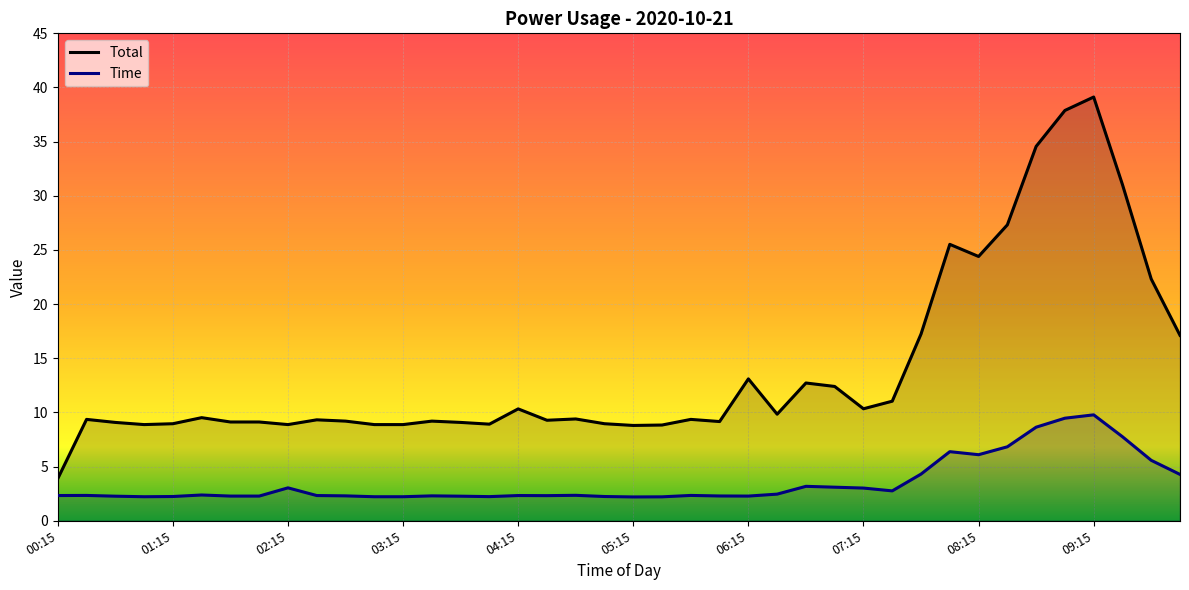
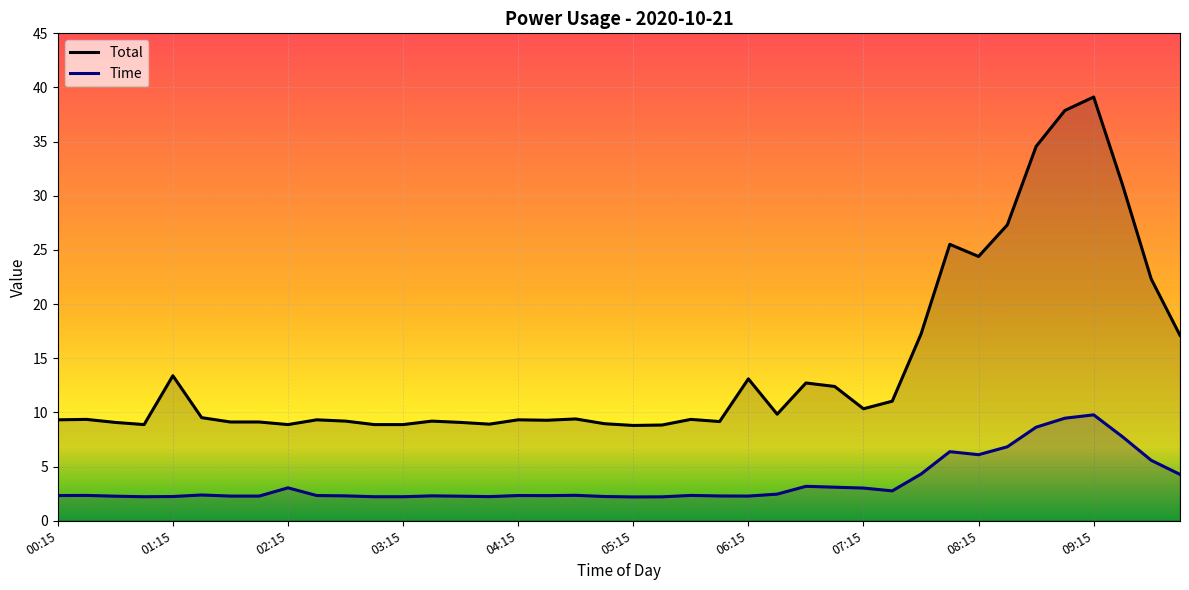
Total, 00:15: 3.9 -> 9.3
Total, 01:15: 9.0 -> 13.4
Total, 04:15: 10.3 -> 9.3
